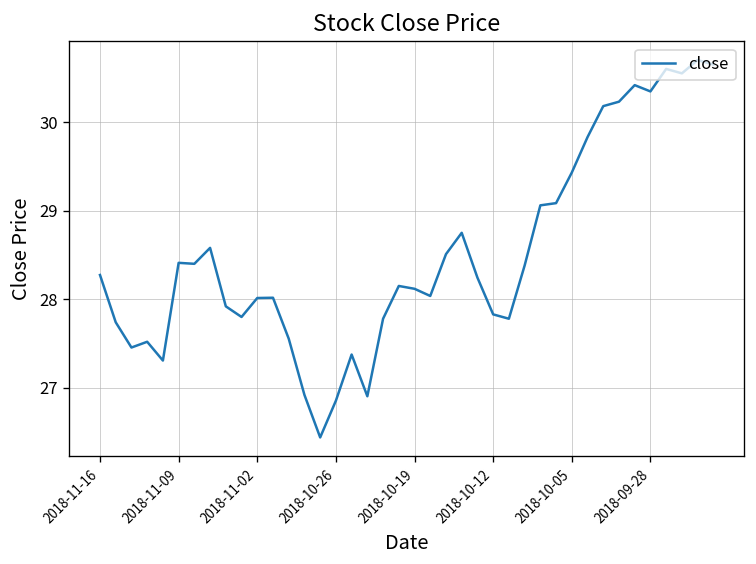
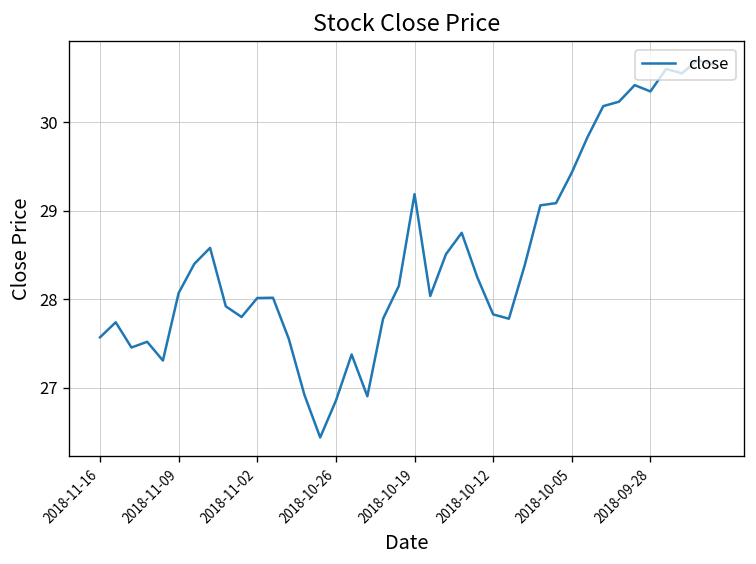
2018-11-16: 28.3 -> 27.6
2018-11-09: 28.4 -> 28.1
2018-10-19: 28.1 -> 29.2
